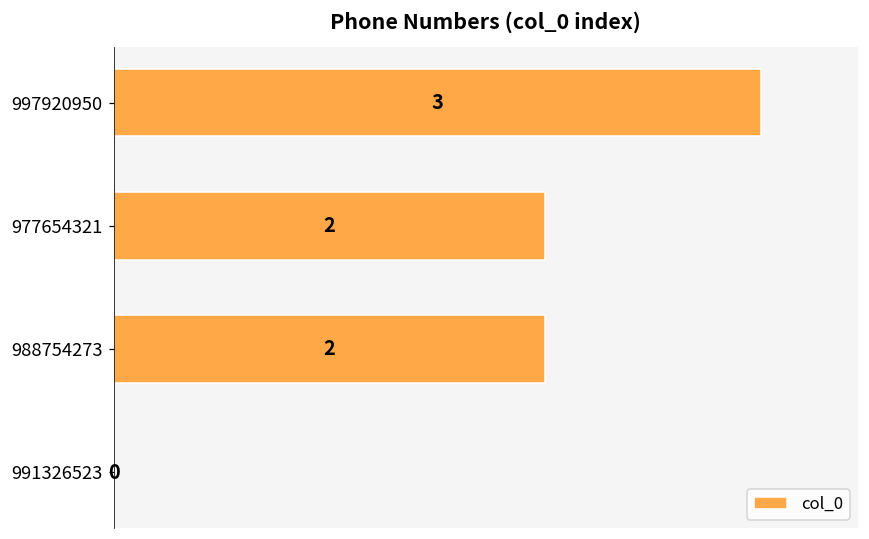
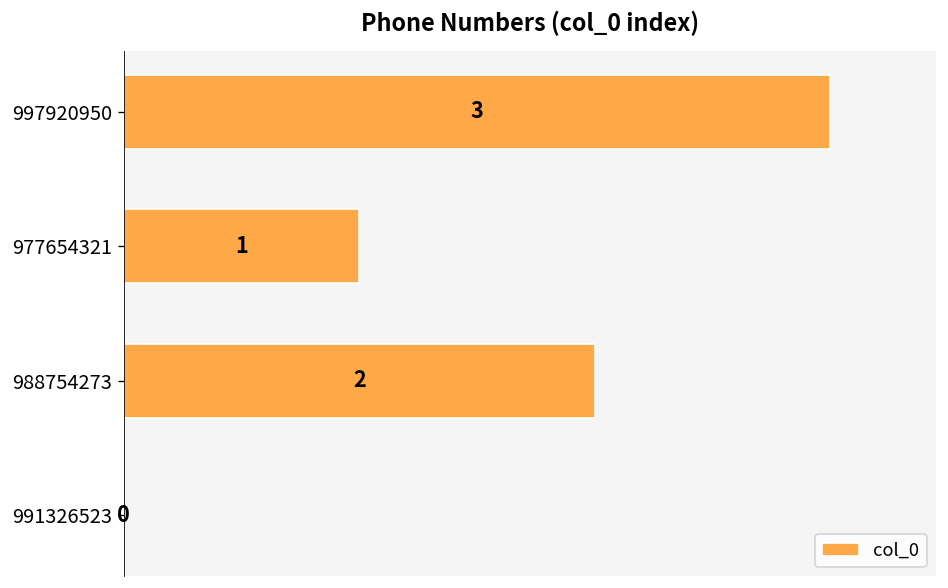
977654321: 2 -> 1
